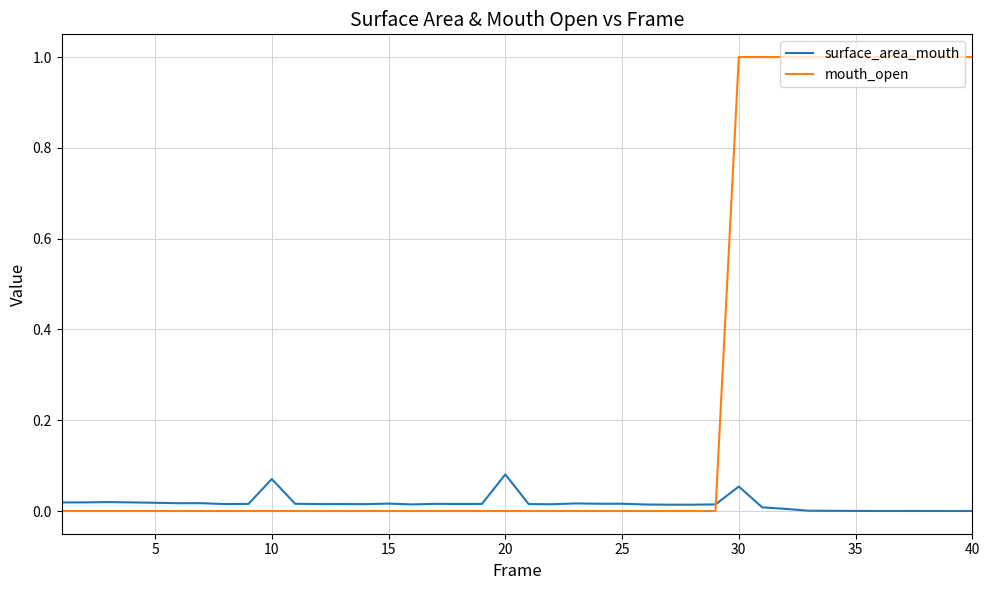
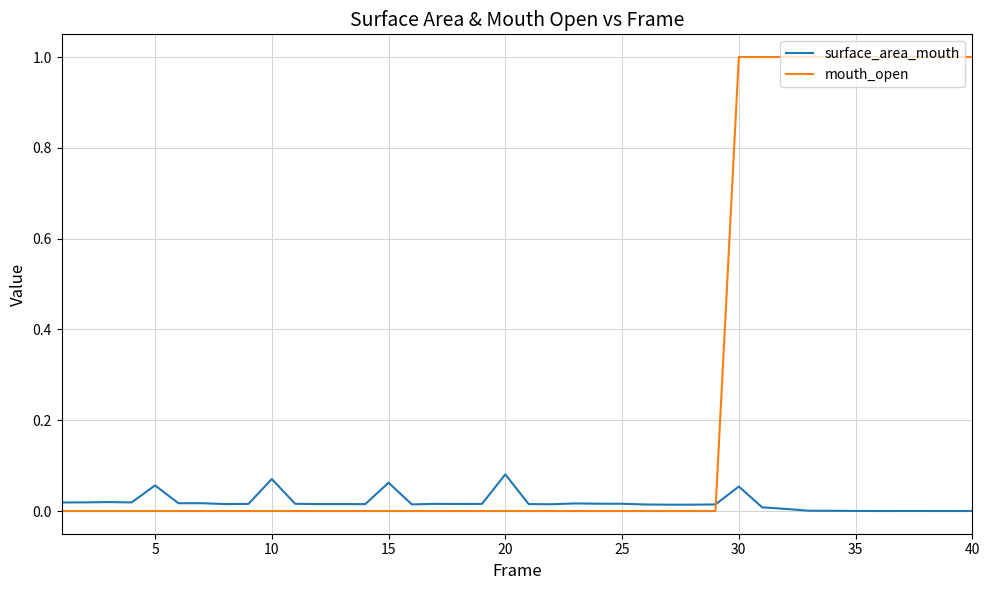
surface_area_mouth, 5: 0.02 -> 0.06
surface_area_mouth, 15: 0.02 -> 0.06
